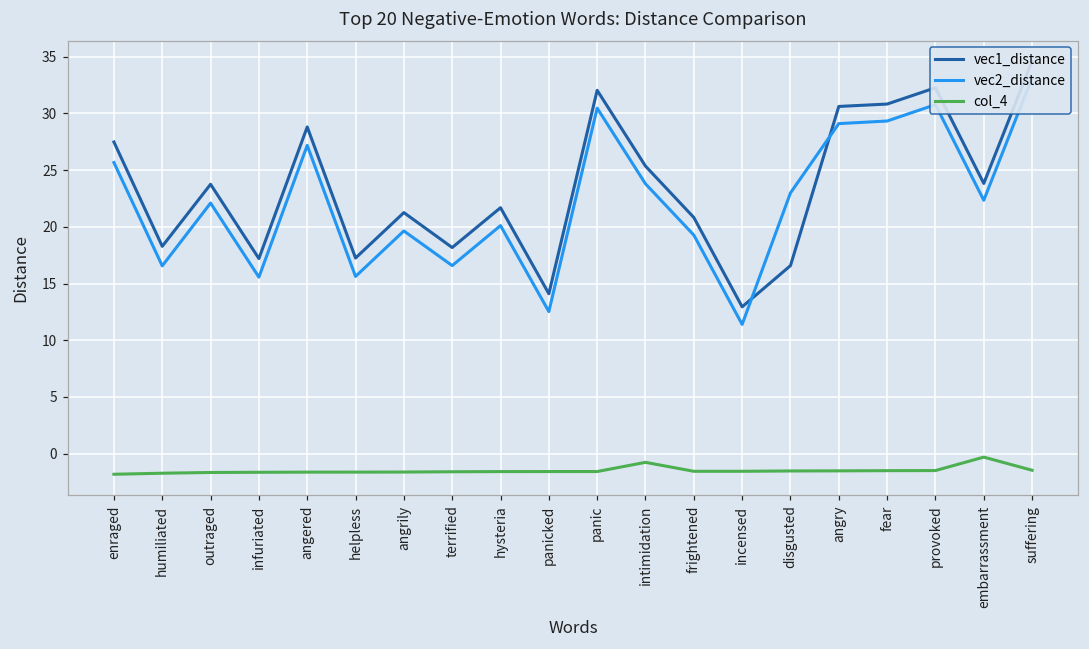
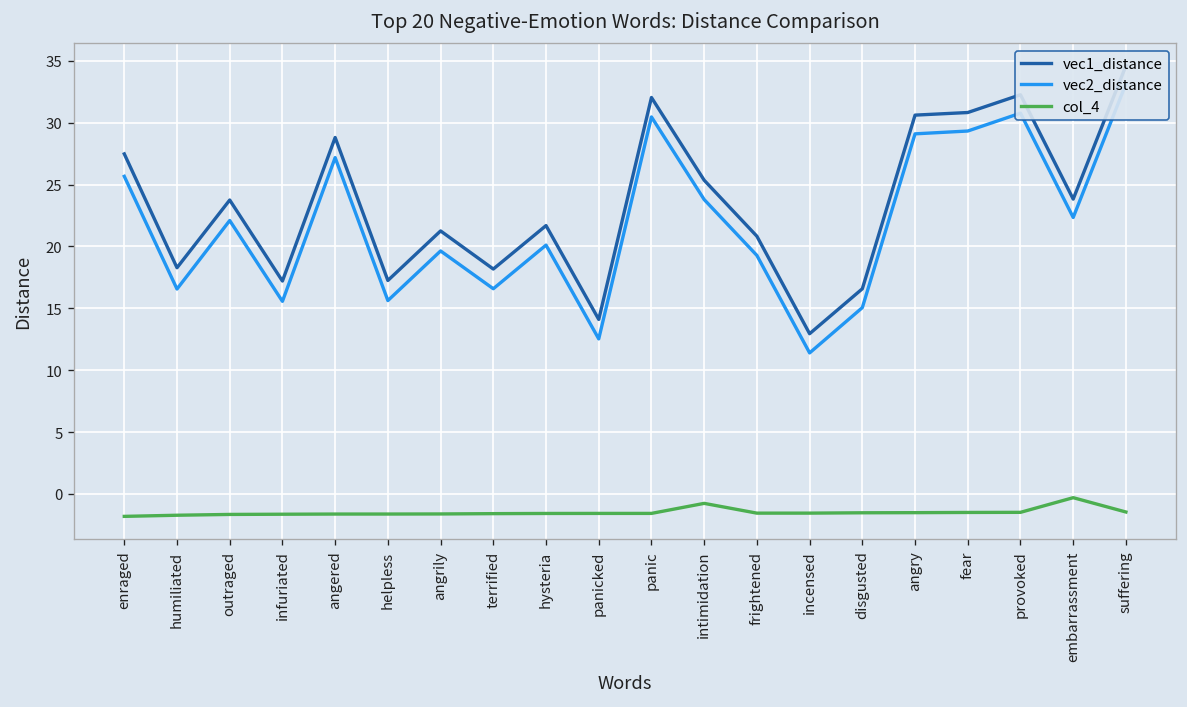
vec2_distance, disgusted: 23.0 -> 15.1
